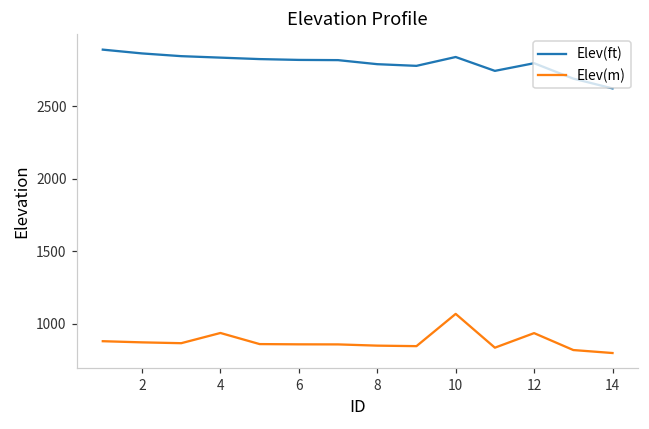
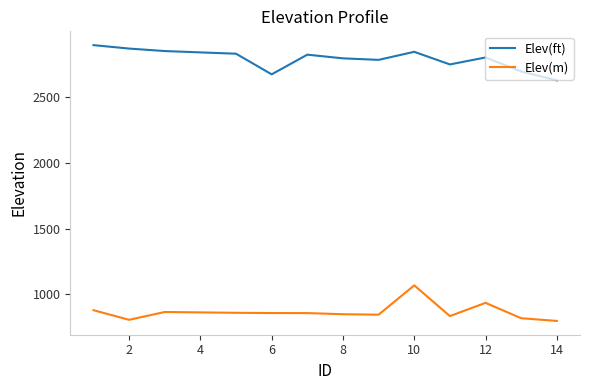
Elev(m), 2: 870 -> 810
Elev(m), 4: 940 -> 860
Elev(ft), 6: 2820 -> 2670
